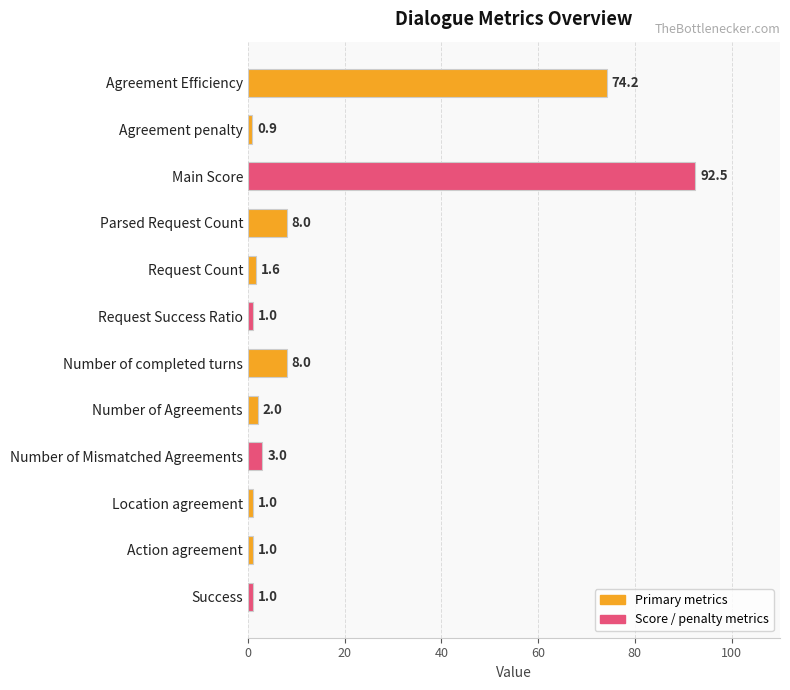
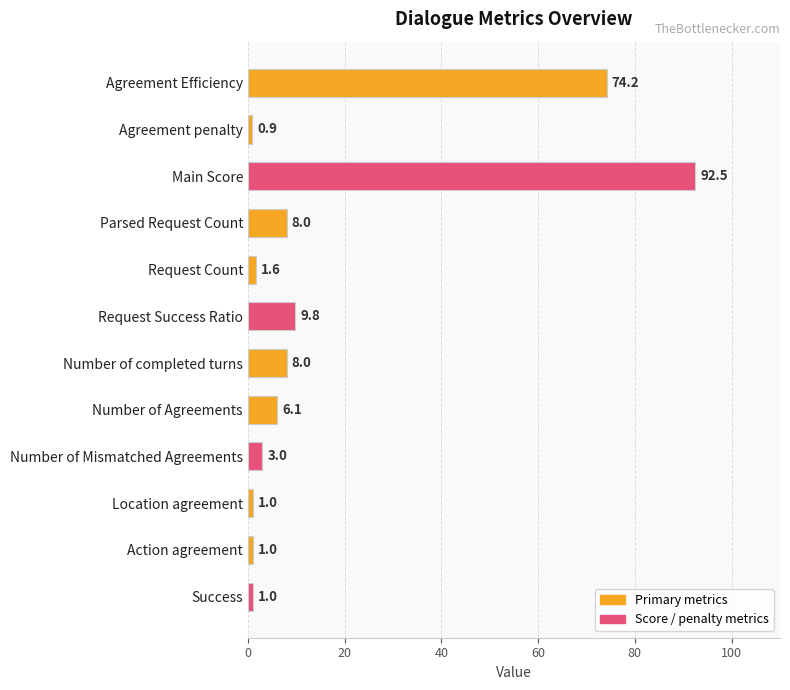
Request Success Ratio: 1.0 -> 9.8
Number of Agreements: 2.0 -> 6.1
